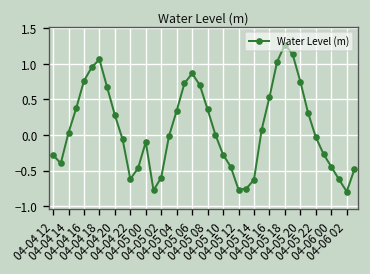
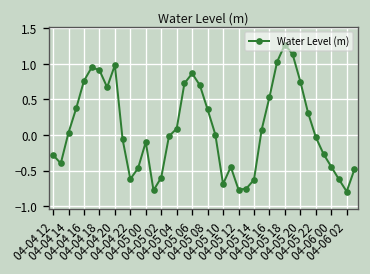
04-04 18: 1.1 -> 0.9
04-04 20: 0.3 -> 1.0
04-05 04: 0.3 -> 0.1
04-05 10: -0.3 -> -0.7
